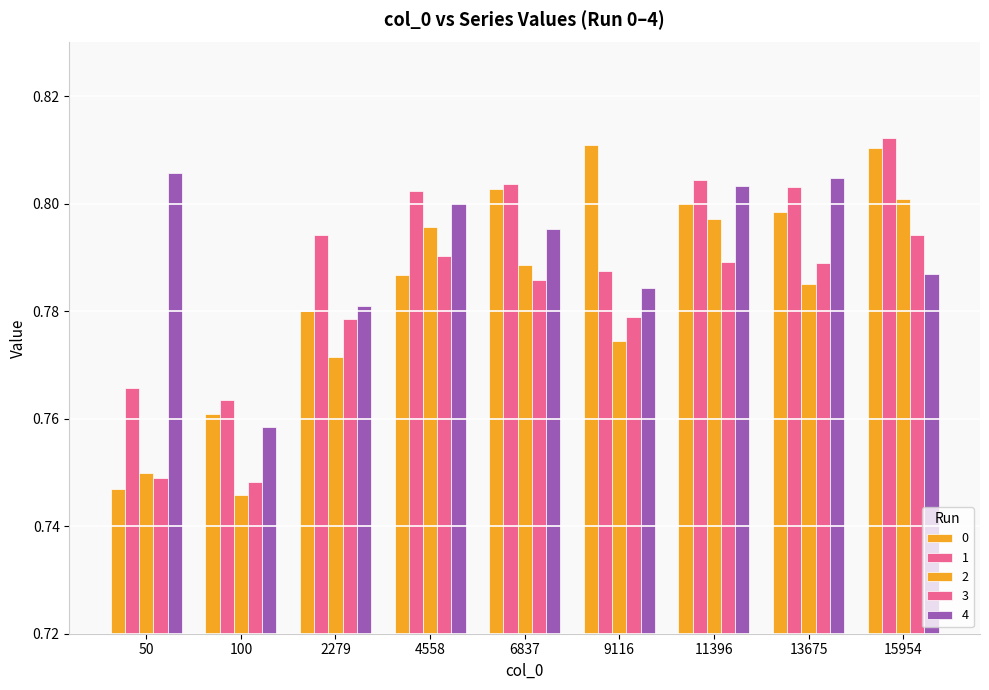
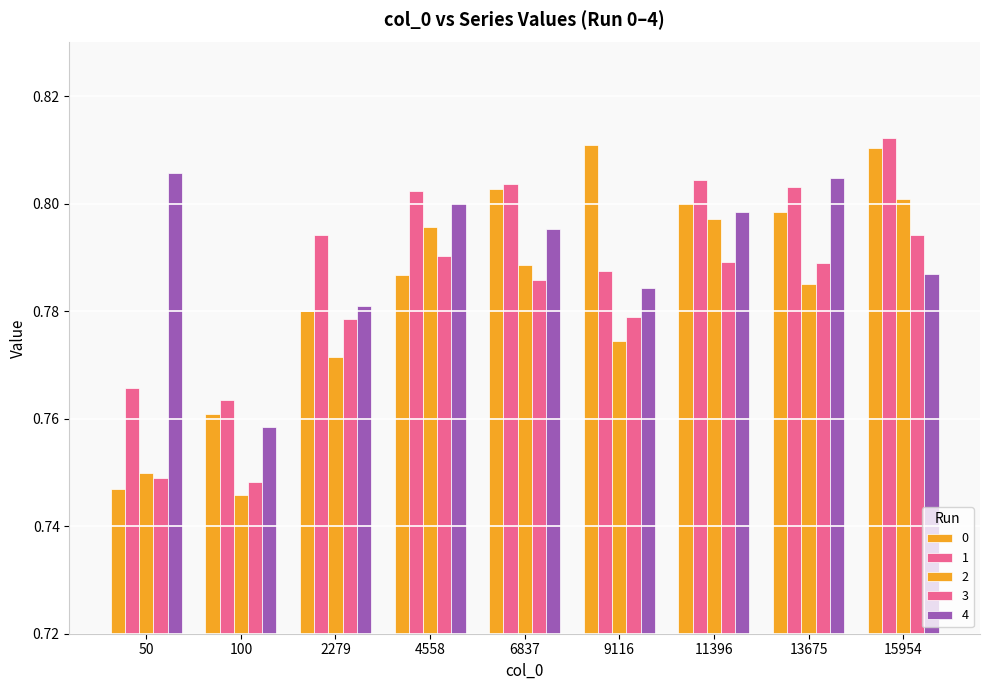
4, 11396: 0.803 -> 0.799
